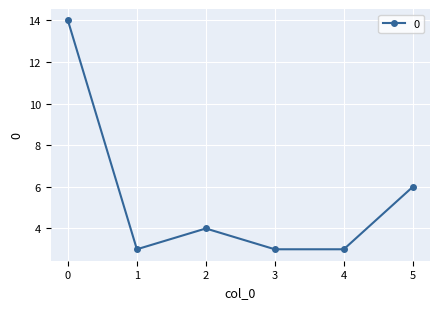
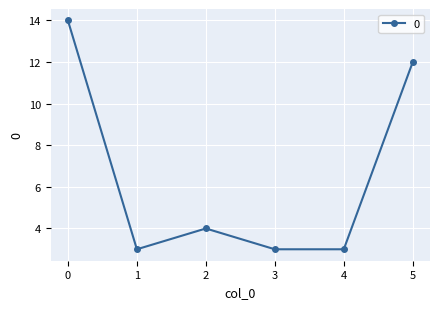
5: 6 -> 12
